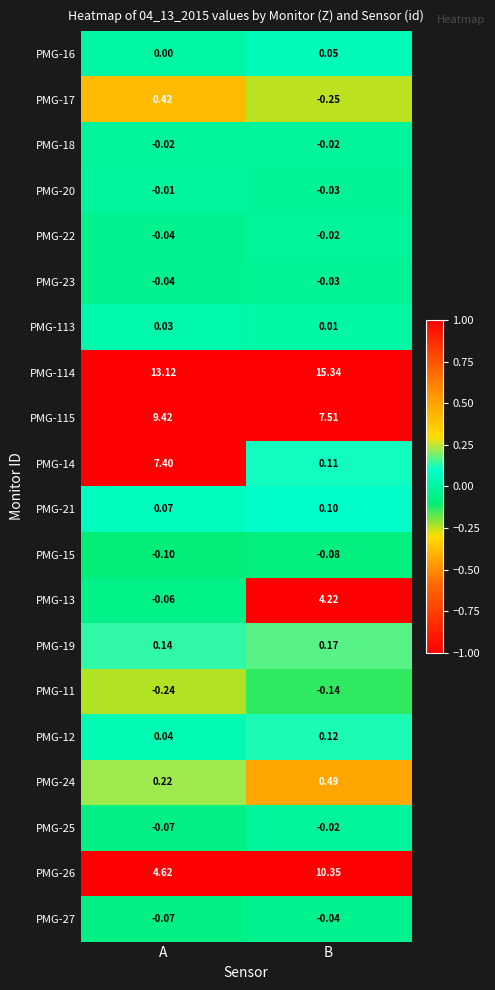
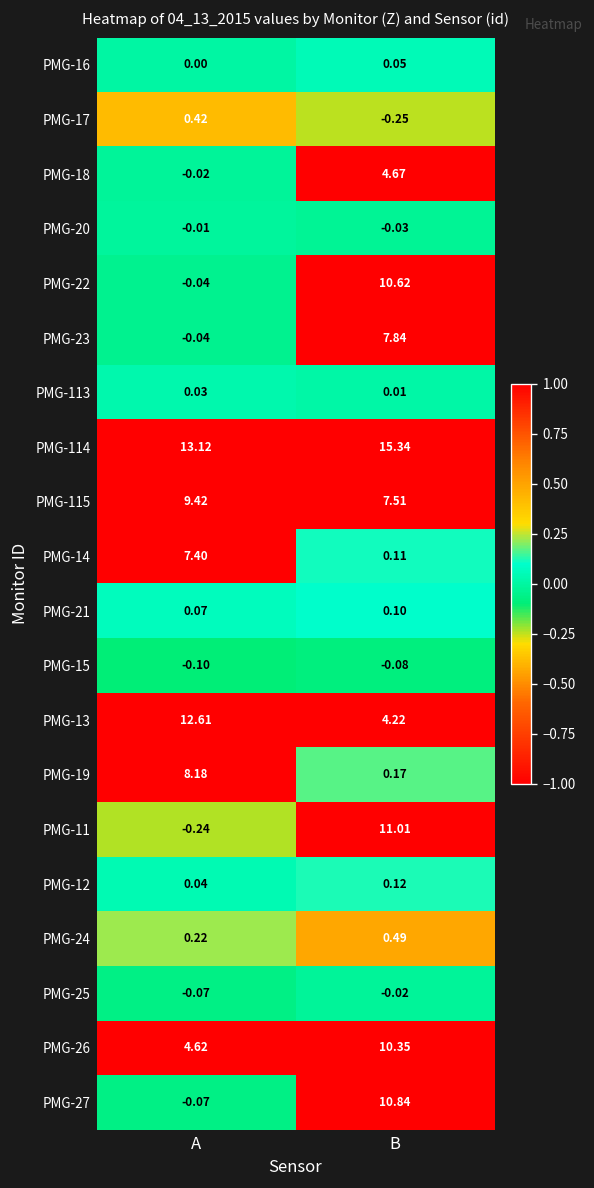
PMG-18, B: -0.02 -> 4.67
PMG-22, B: -0.02 -> 10.62
PMG-23, B: -0.03 -> 7.84
PMG-13, A: -0.06 -> 12.61
PMG-19, A: 0.14 -> 8.18
PMG-11, B: -0.14 -> 11.01
PMG-27, B: -0.04 -> 10.84
